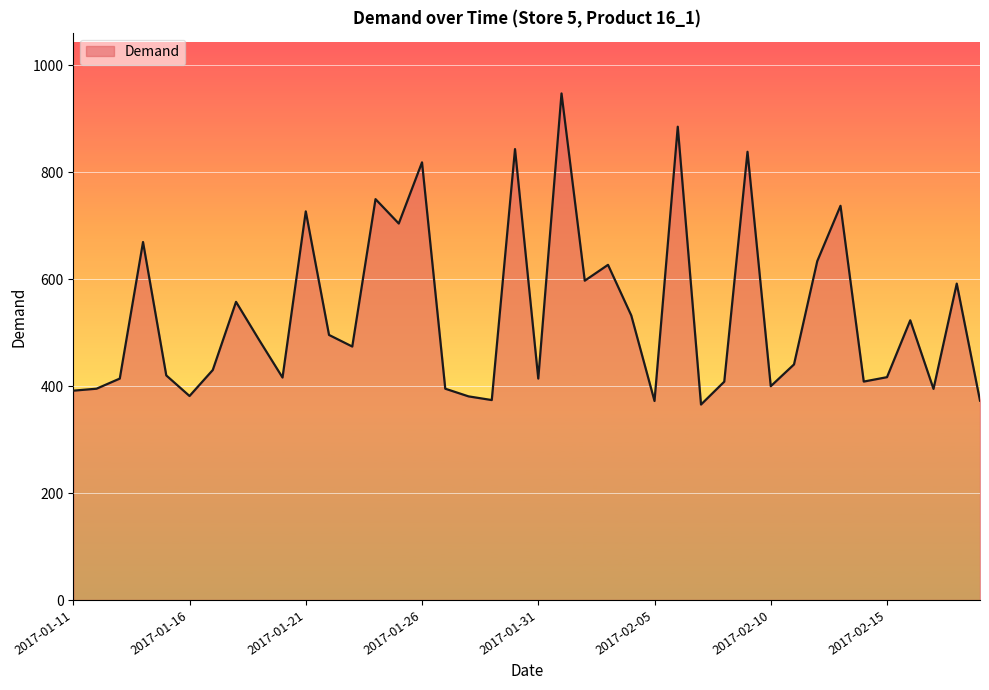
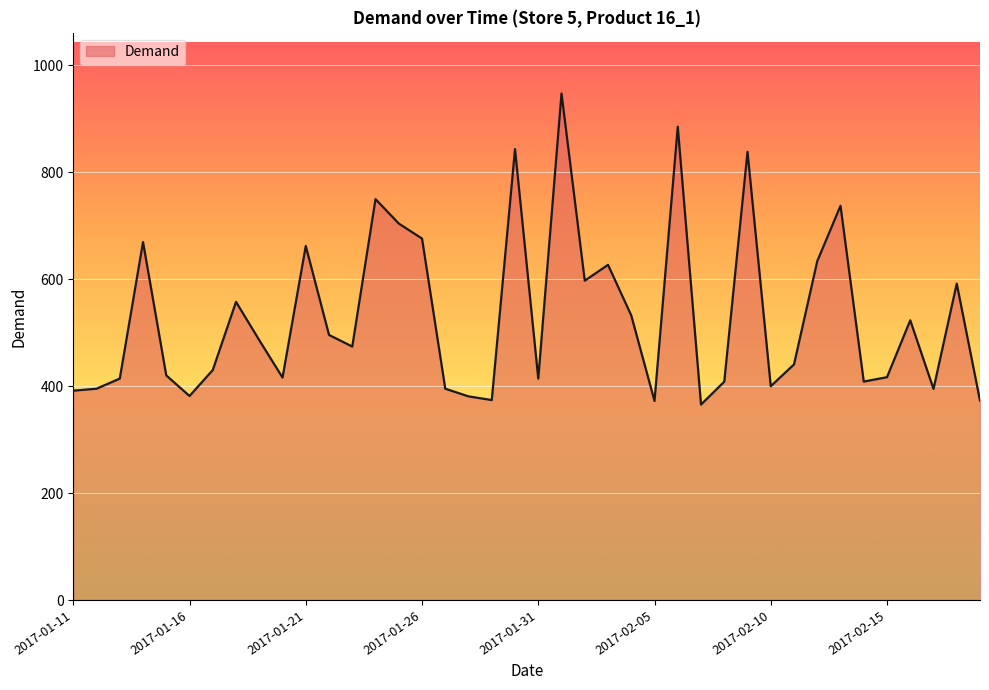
2017-01-21: 730 -> 660
2017-01-26: 820 -> 680
